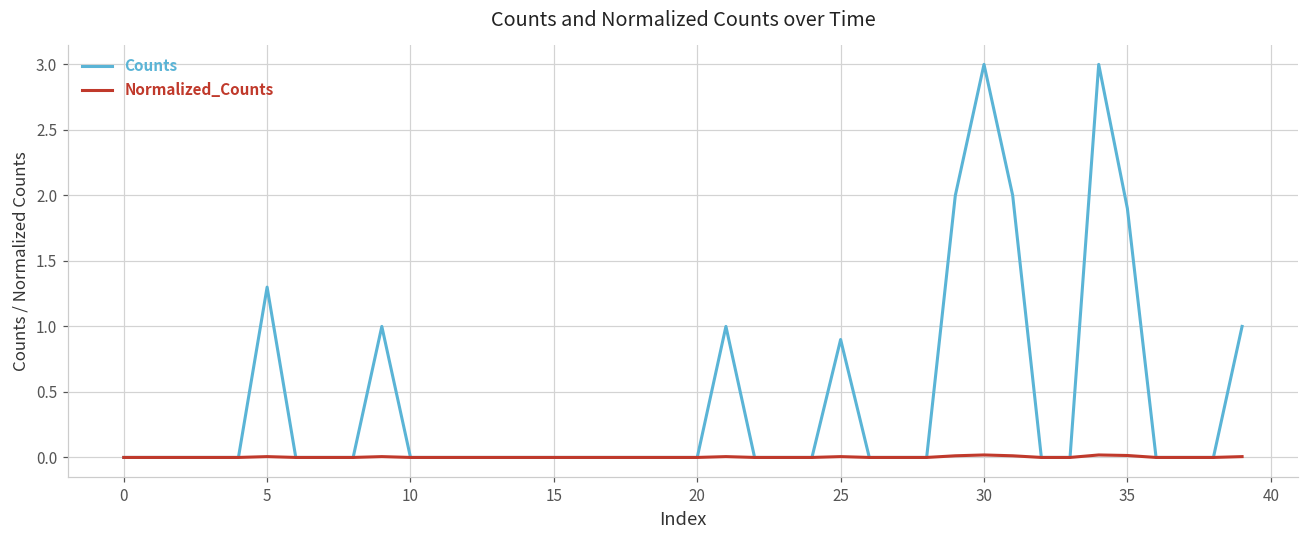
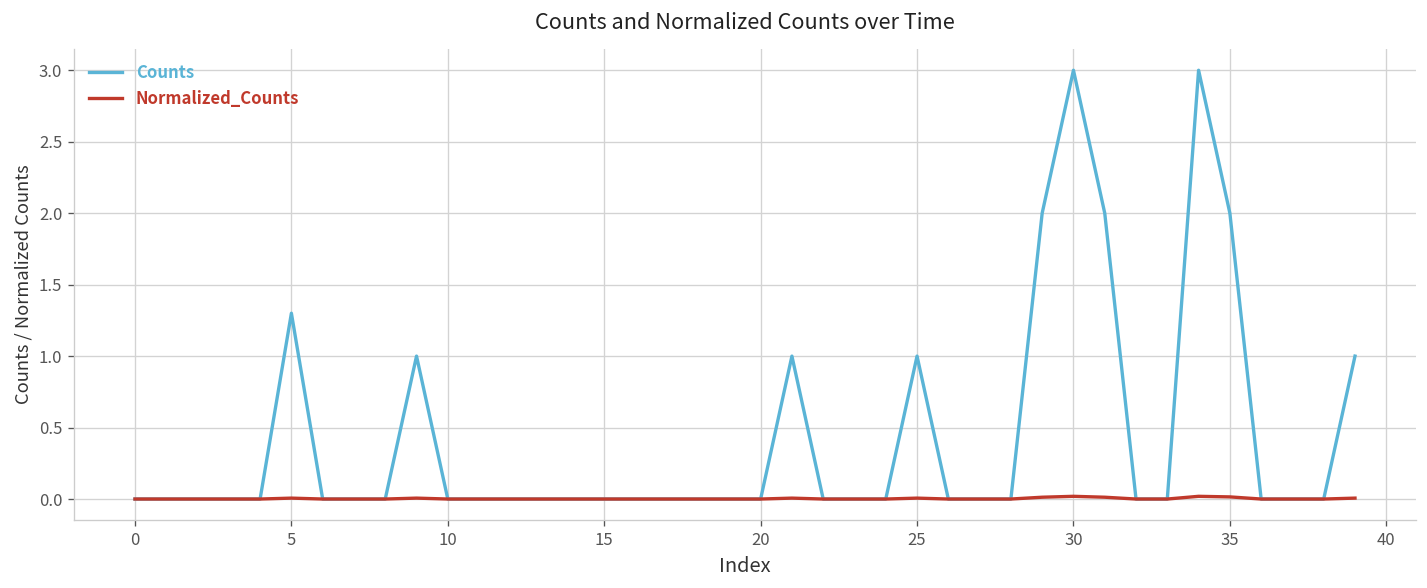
Counts, 25: 0.9 -> 1.0
Counts, 35: 1.9 -> 2.0
